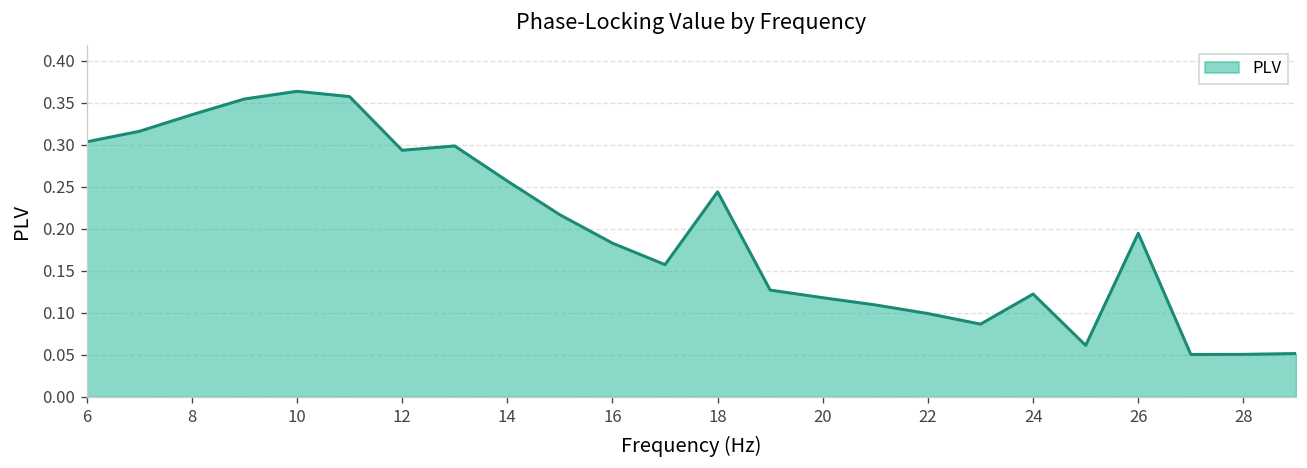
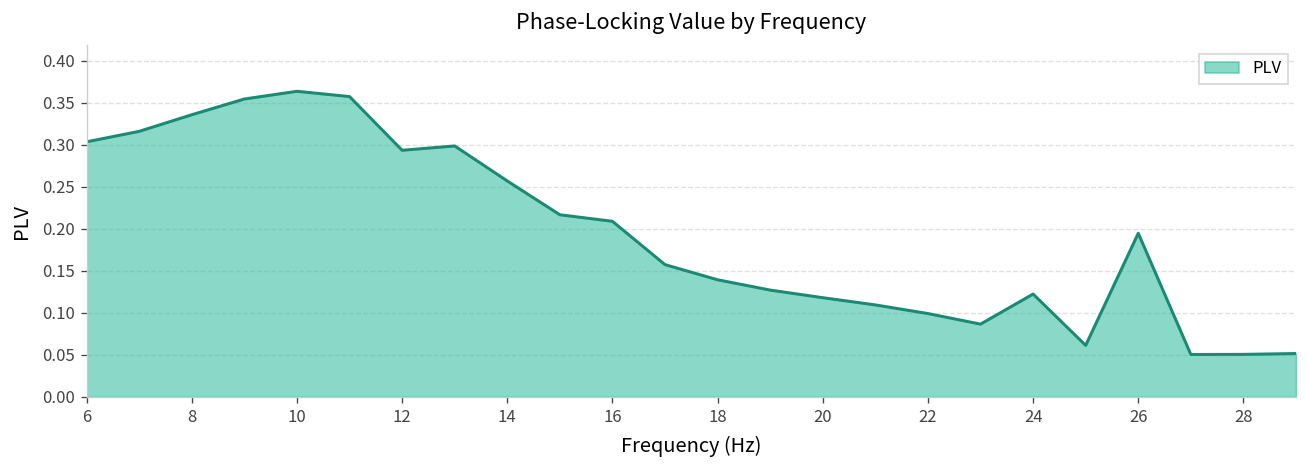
16: 0.18 -> 0.21
18: 0.24 -> 0.14
